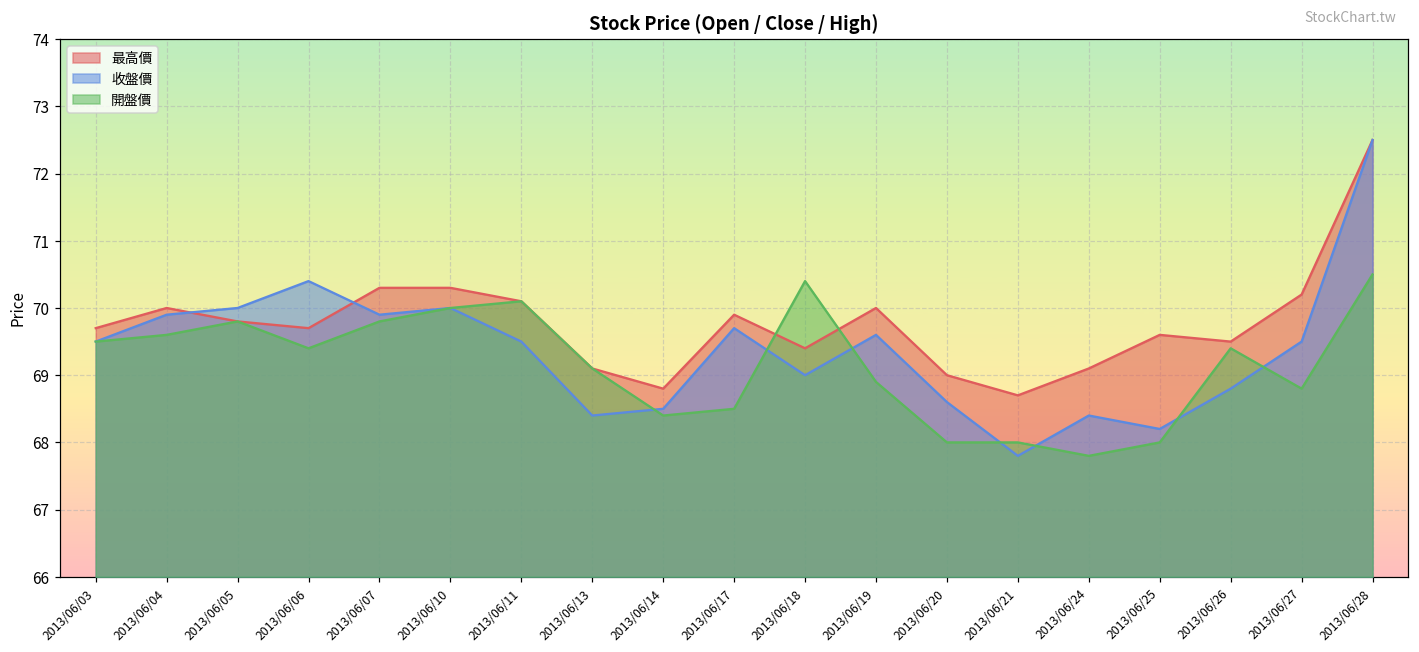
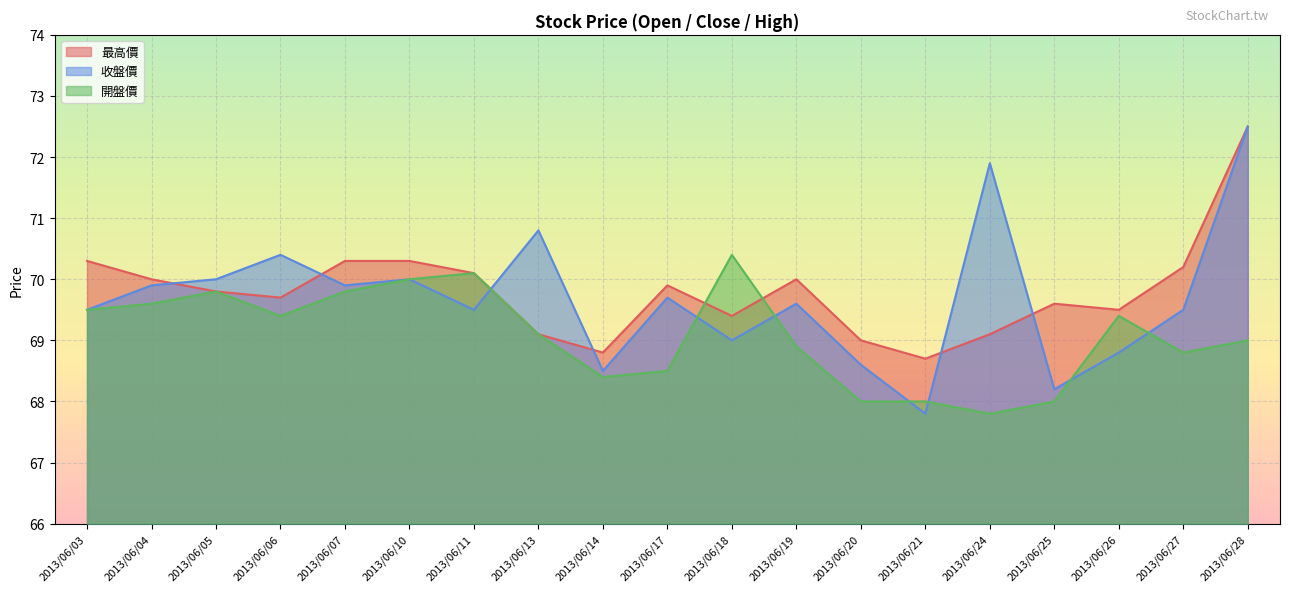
最高價, 2013/06/03: 69.7 -> 70.3
收盤價, 2013/06/13: 68.4 -> 70.8
收盤價, 2013/06/24: 68.4 -> 71.9
開盤價, 2013/06/28: 70.5 -> 69.0
